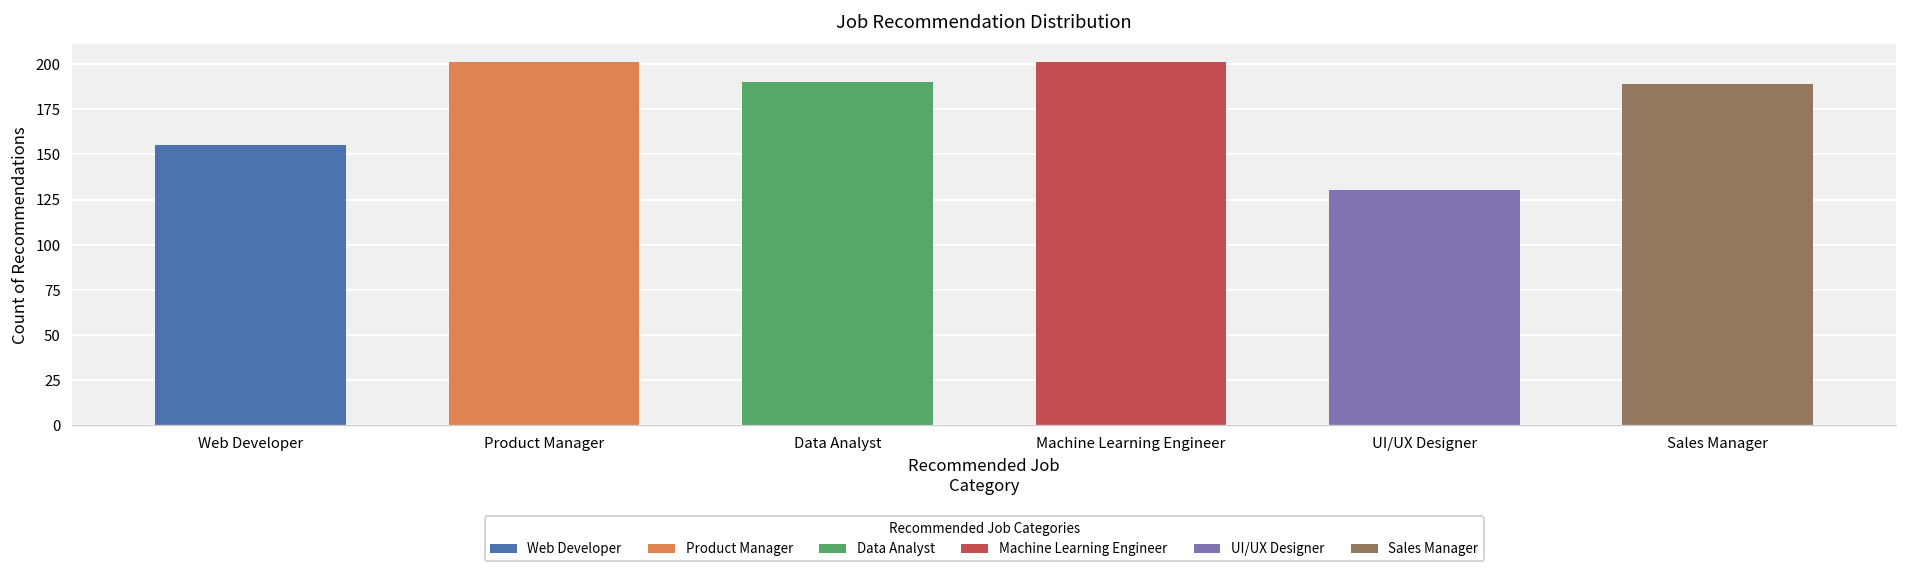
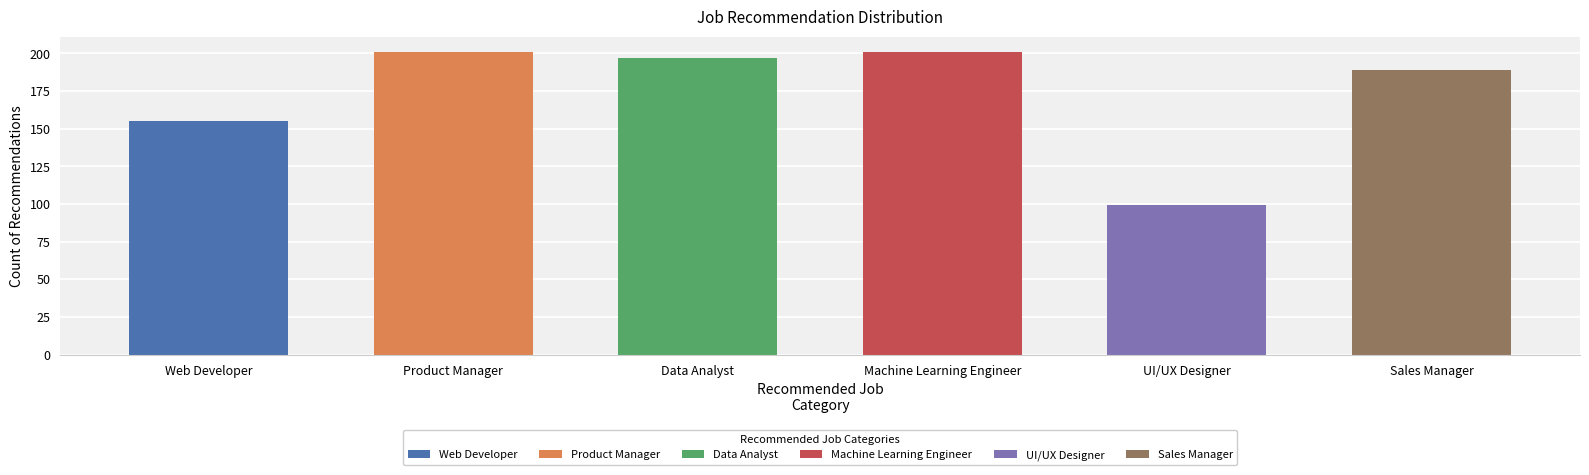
Data Analyst: 190 -> 197
UI/UX Designer: 130 -> 99
